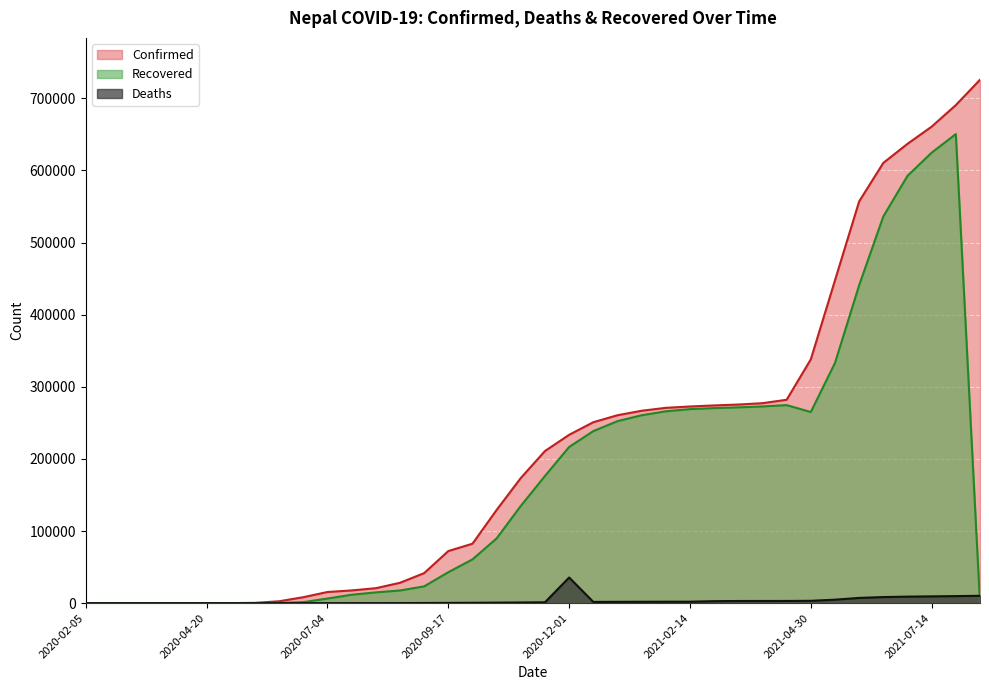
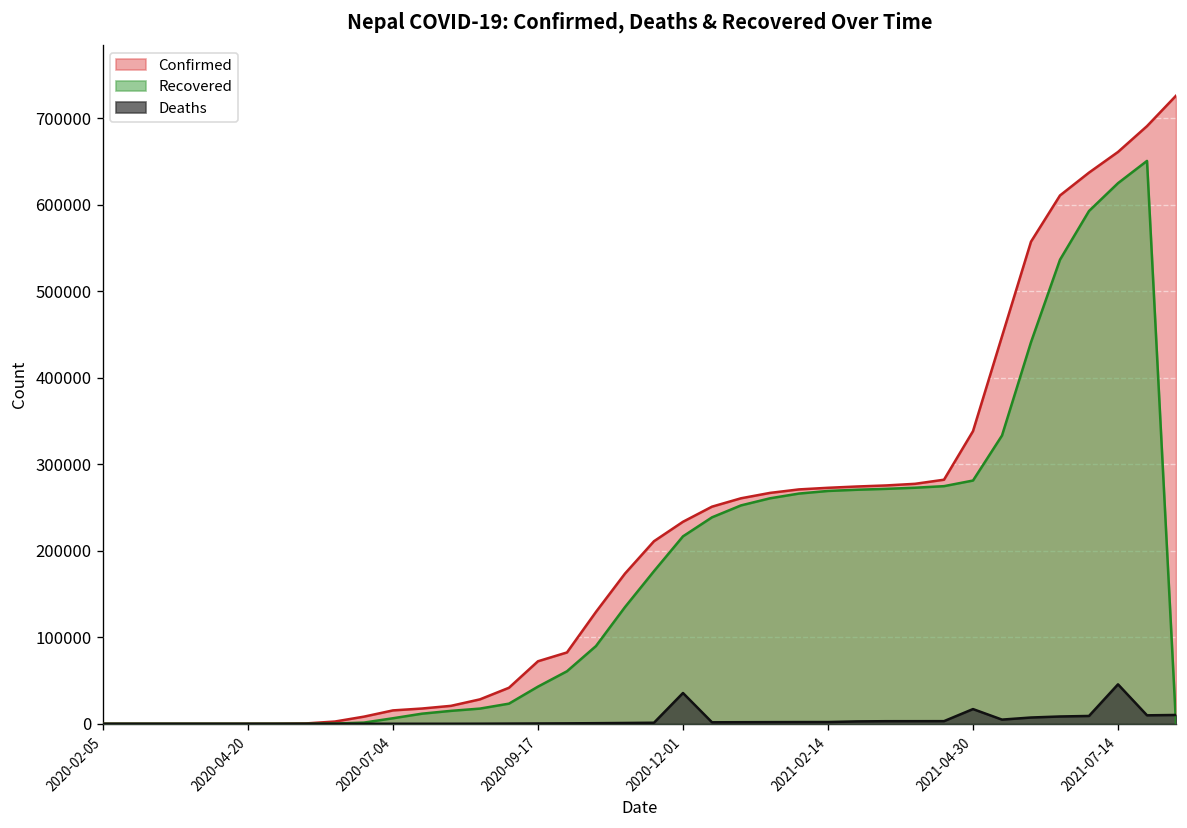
Recovered, 2021-04-30: 270000 -> 280000
Deaths, 2021-04-30: 0 -> 20000
Deaths, 2021-07-14: 10000 -> 50000
